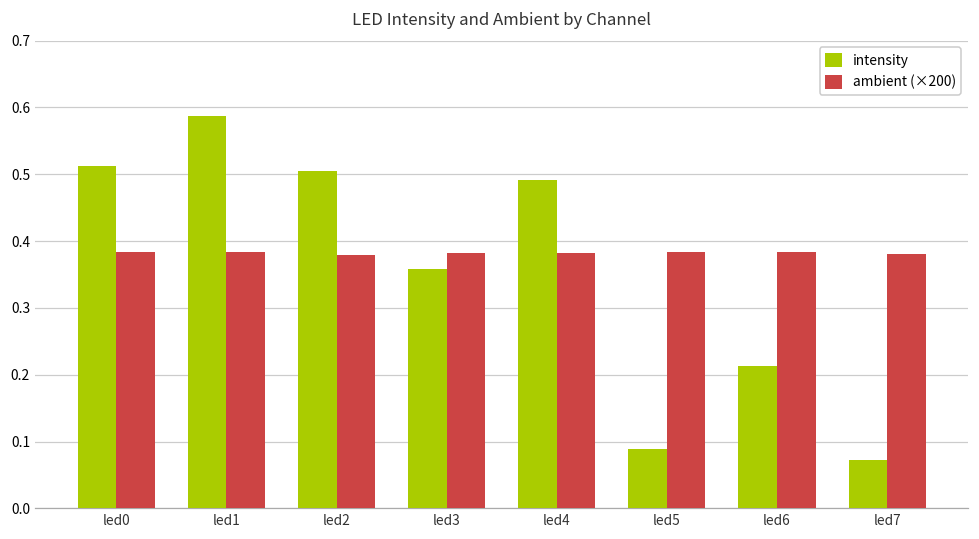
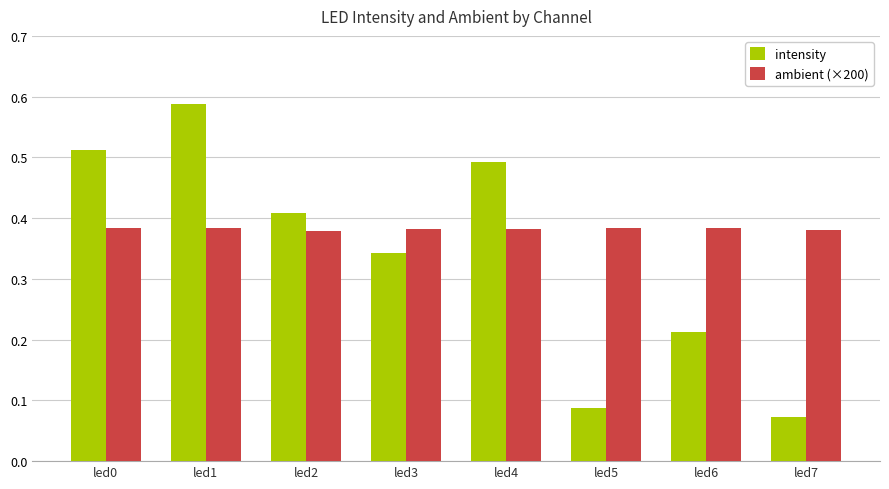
intensity, led2: 0.50 -> 0.41
intensity, led3: 0.36 -> 0.34
